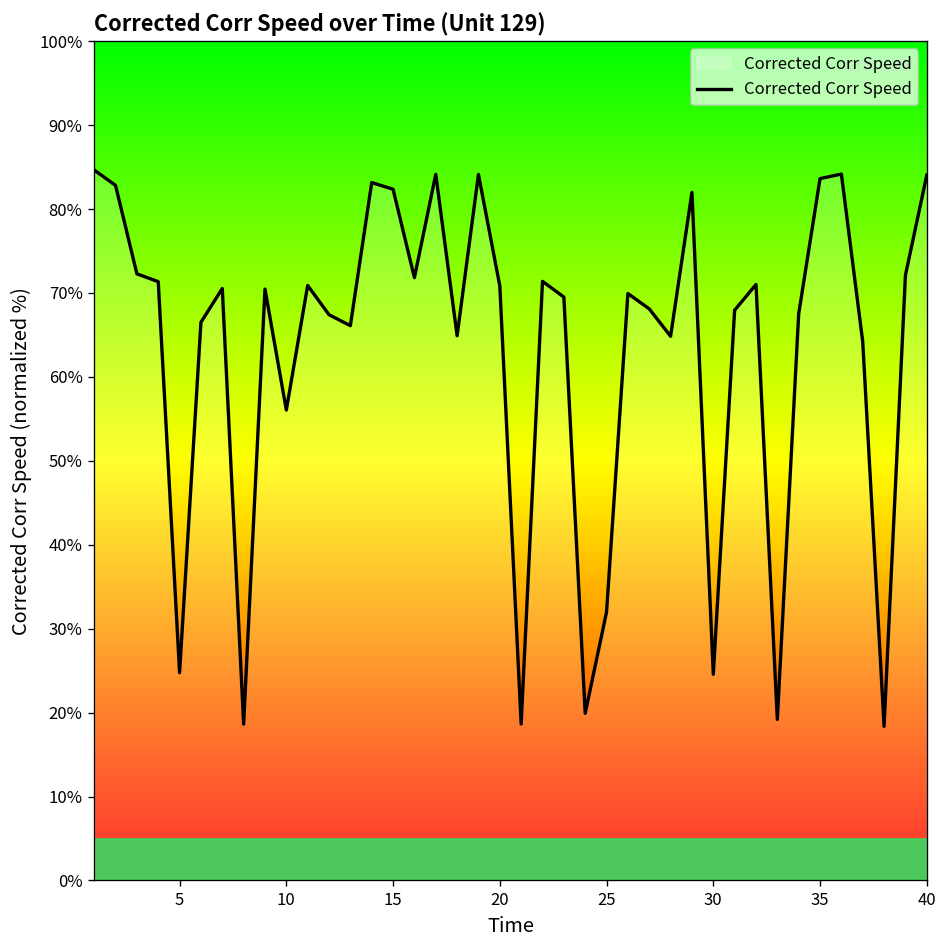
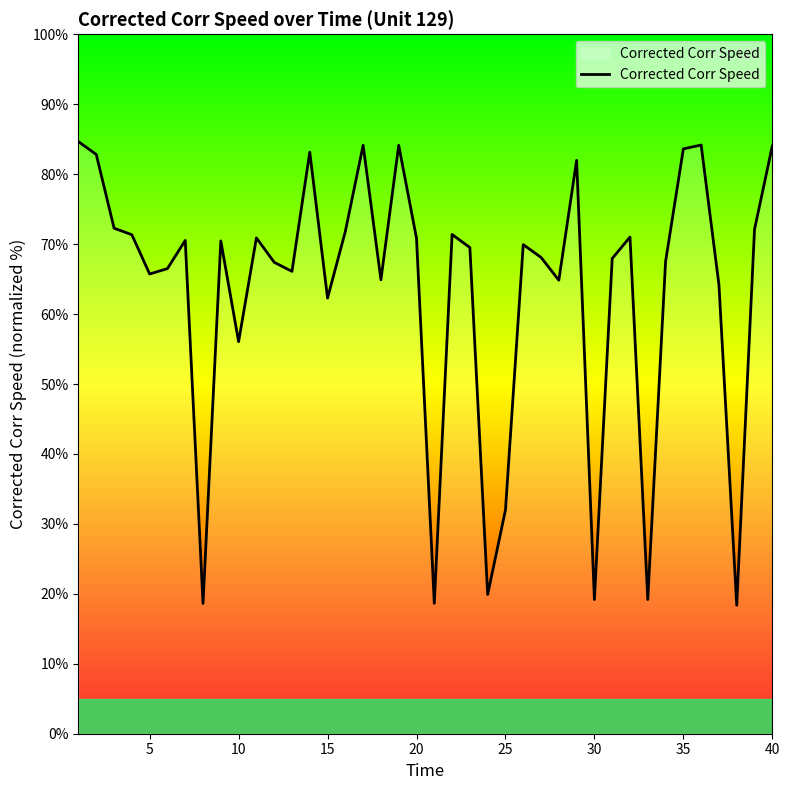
5: 25% -> 66%
15: 82% -> 62%
30: 25% -> 19%
